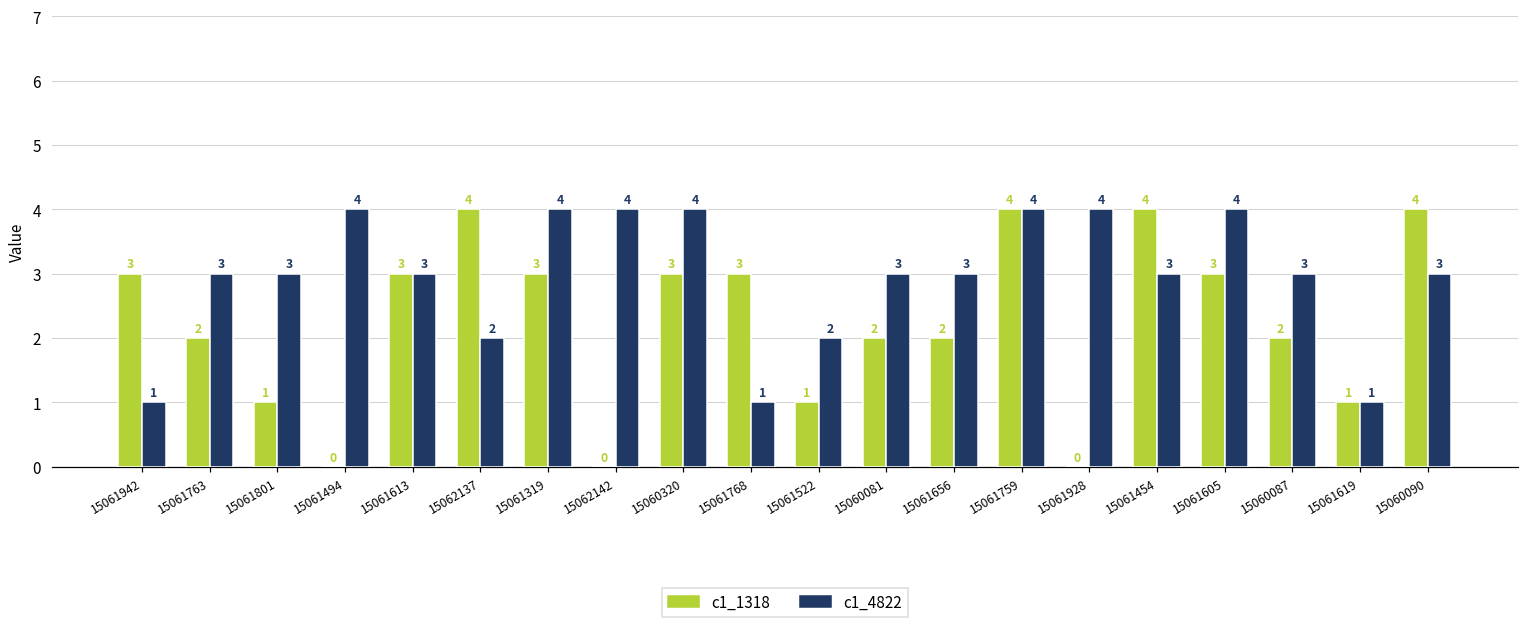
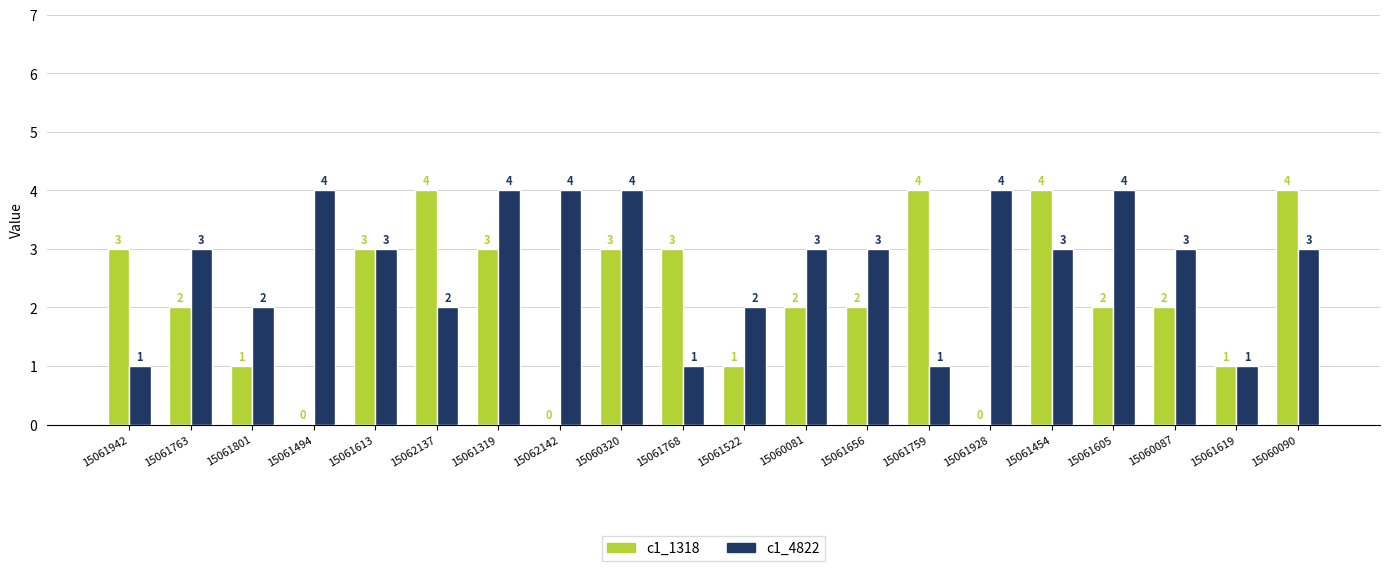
c1_4822, 15061801: 3 -> 2
c1_4822, 15061759: 4 -> 1
c1_1318, 15061605: 3 -> 2
